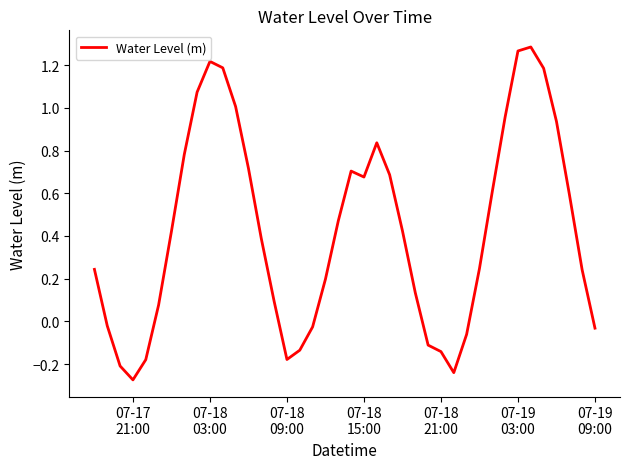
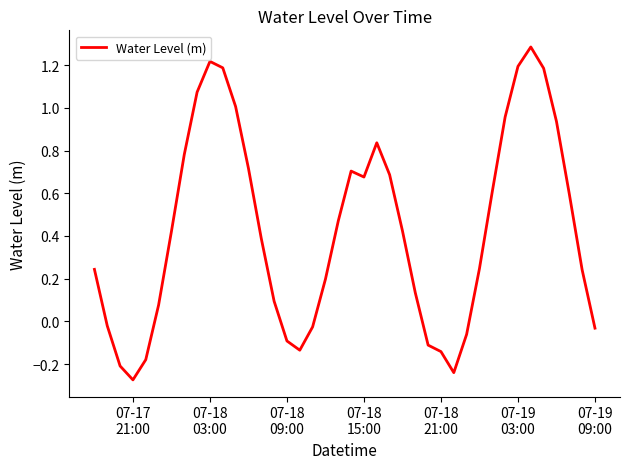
07-18 09:00: -0.18 -> -0.09
07-19 03:00: 1.27 -> 1.19
